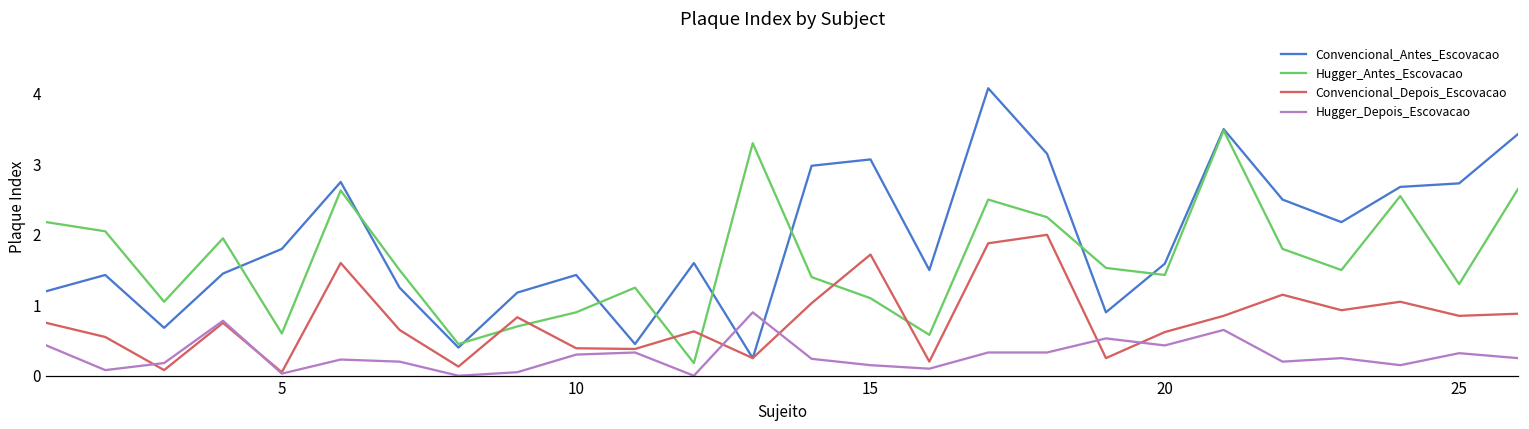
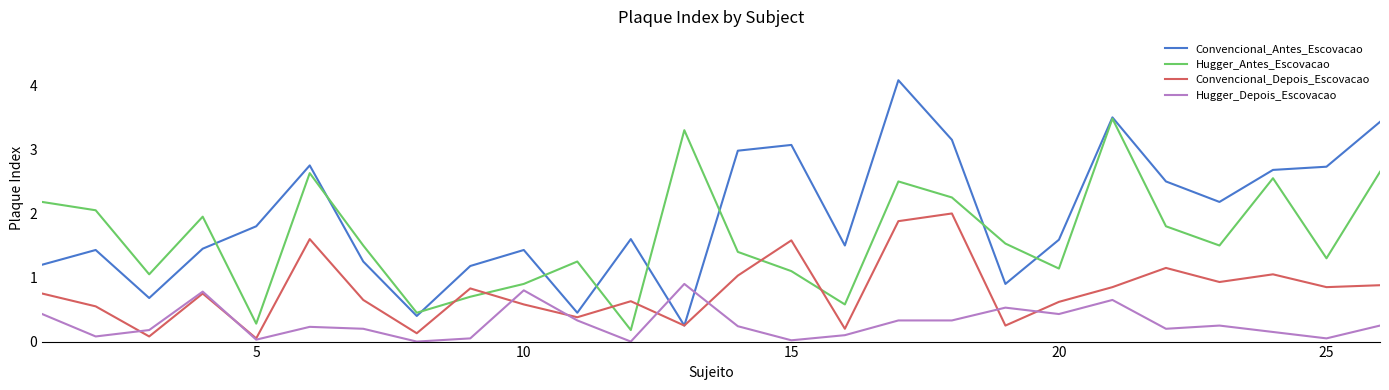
Hugger_Antes_Escovacao, 5: 0.6 -> 0.3
Convencional_Depois_Escovacao, 10: 0.4 -> 0.6
Hugger_Depois_Escovacao, 10: 0.3 -> 0.8
Convencional_Depois_Escovacao, 15: 1.7 -> 1.6
Hugger_Depois_Escovacao, 15: 0.2 -> 0.0
Hugger_Antes_Escovacao, 20: 1.4 -> 1.1
Hugger_Depois_Escovacao, 25: 0.3 -> 0.1
